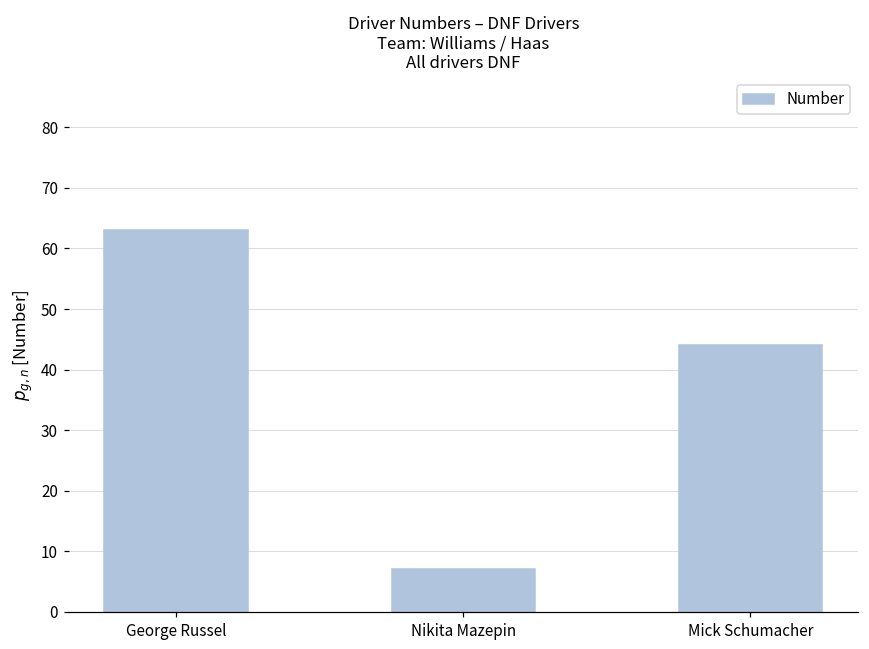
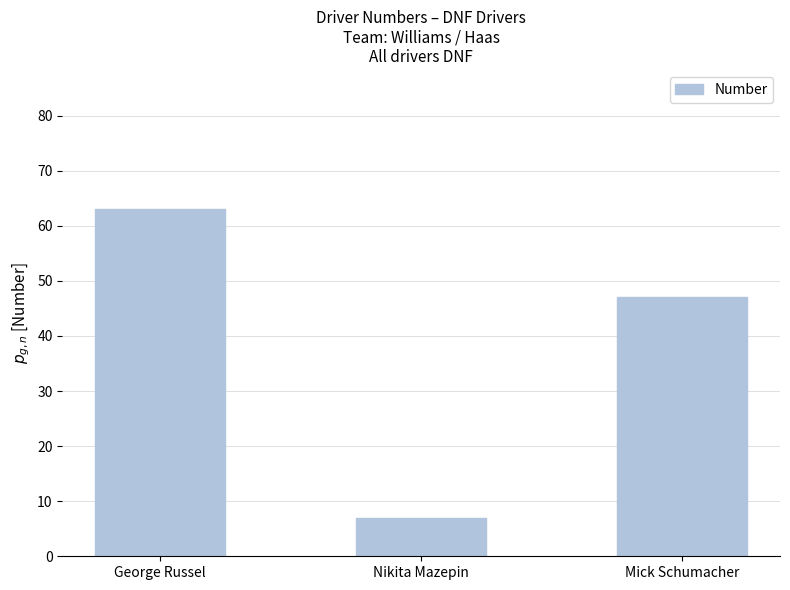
Mick Schumacher: 44 -> 47
